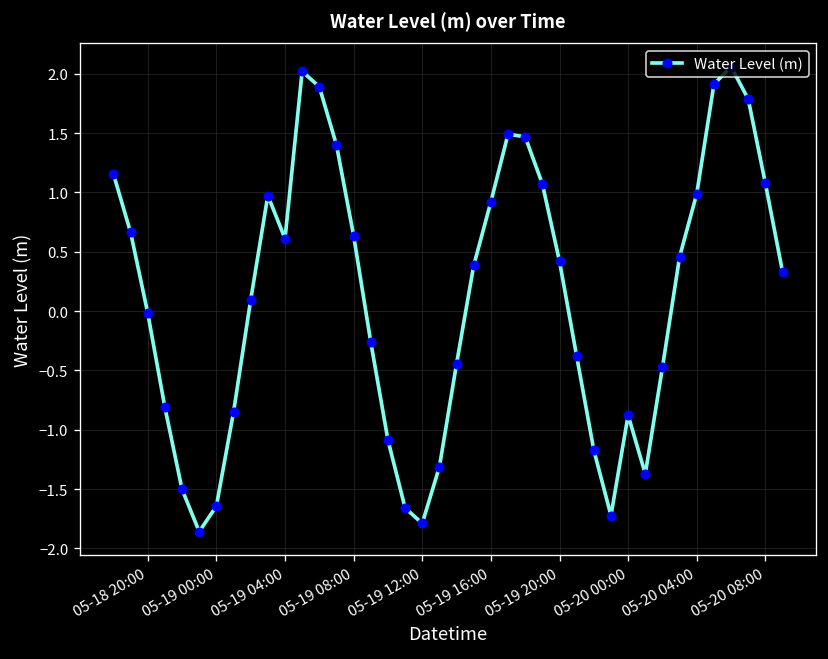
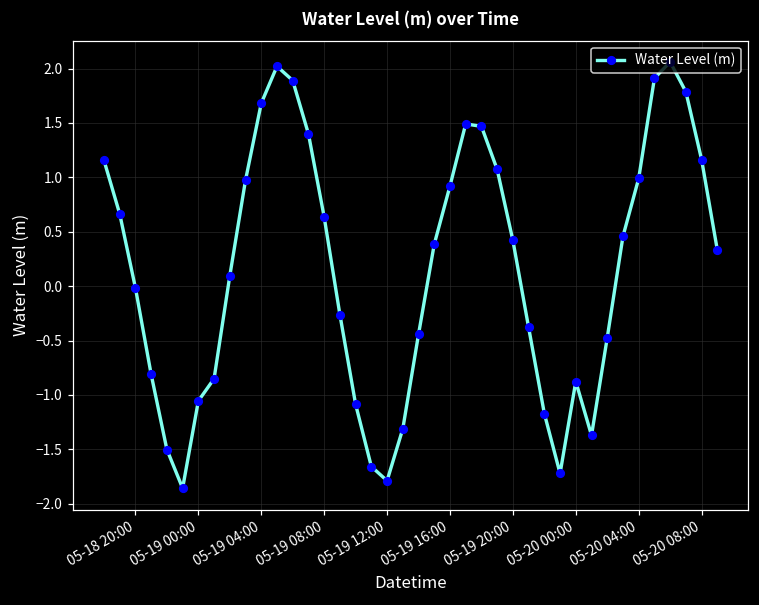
05-19 00:00: -1.6 -> -1.1
05-19 04:00: 0.6 -> 1.7
05-20 08:00: 1.1 -> 1.2
